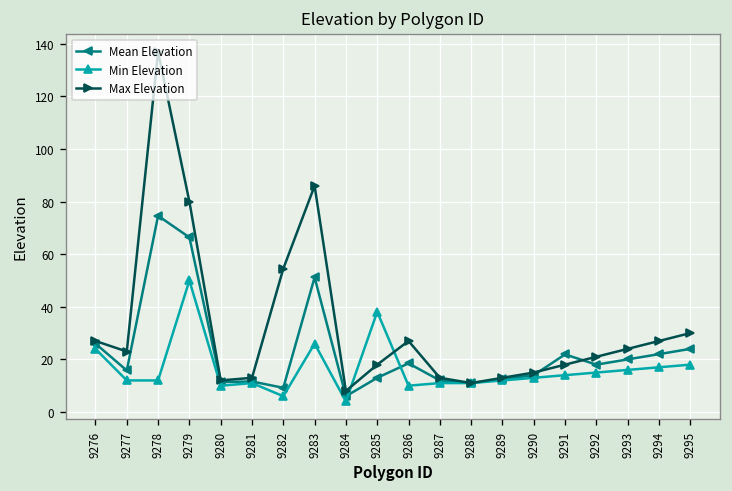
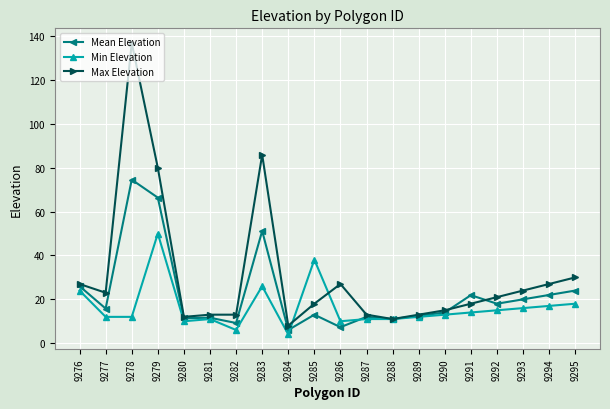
Max Elevation, 9282: 55 -> 13
Mean Elevation, 9286: 19 -> 7
